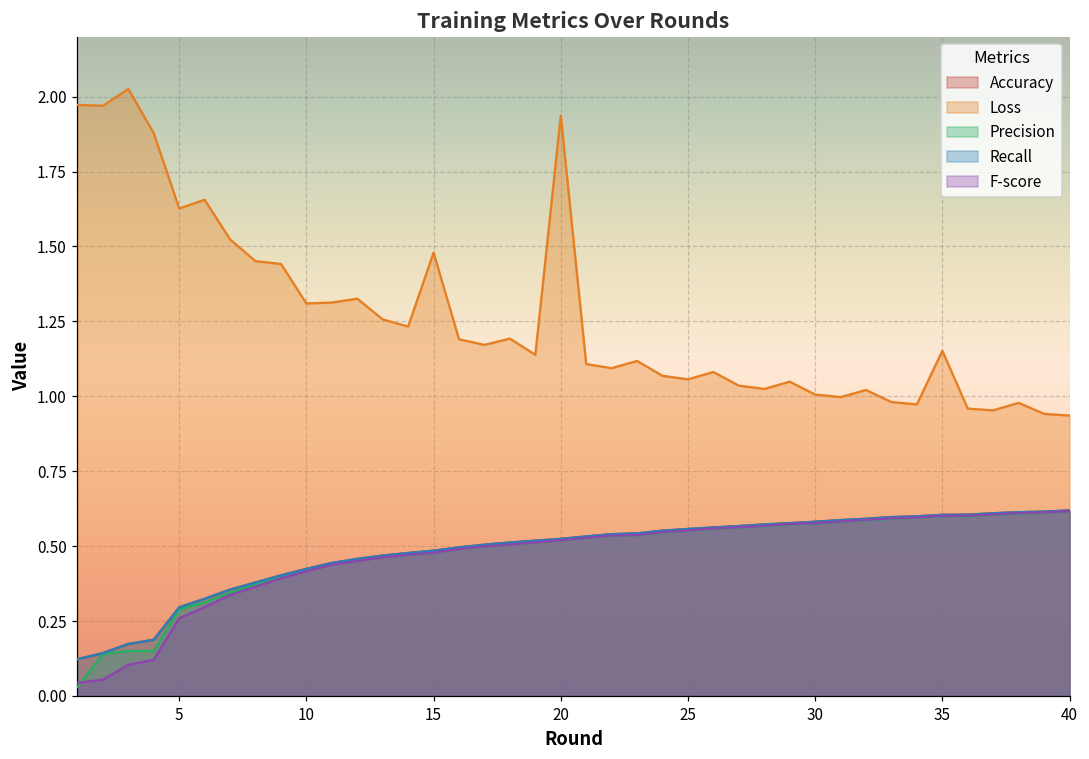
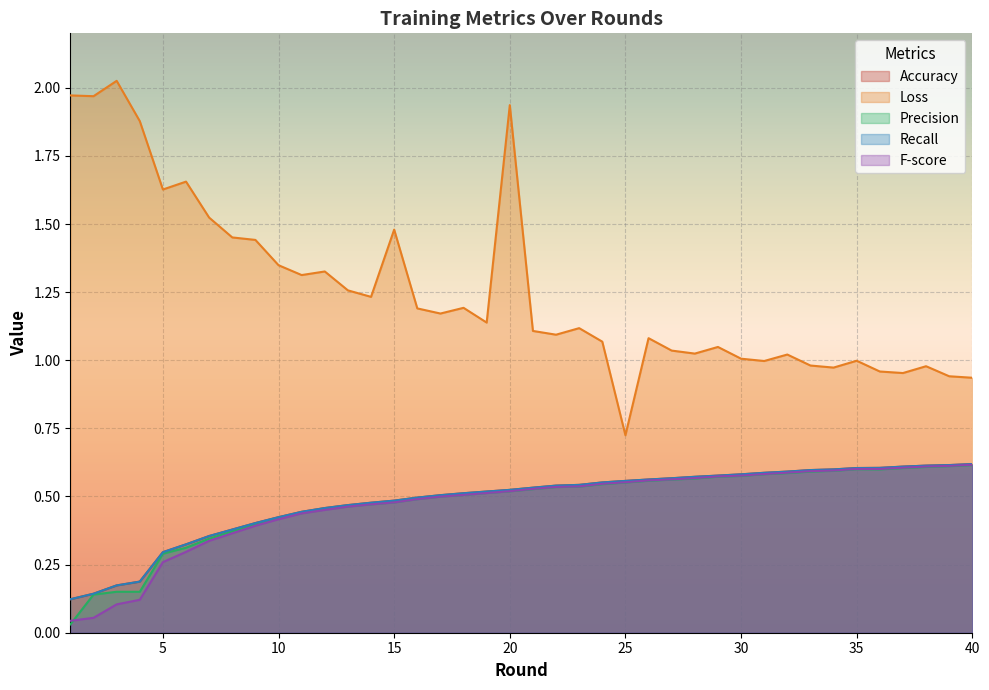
Loss, 10: 1.31 -> 1.35
Loss, 25: 1.06 -> 0.72
Loss, 35: 1.15 -> 1.00
